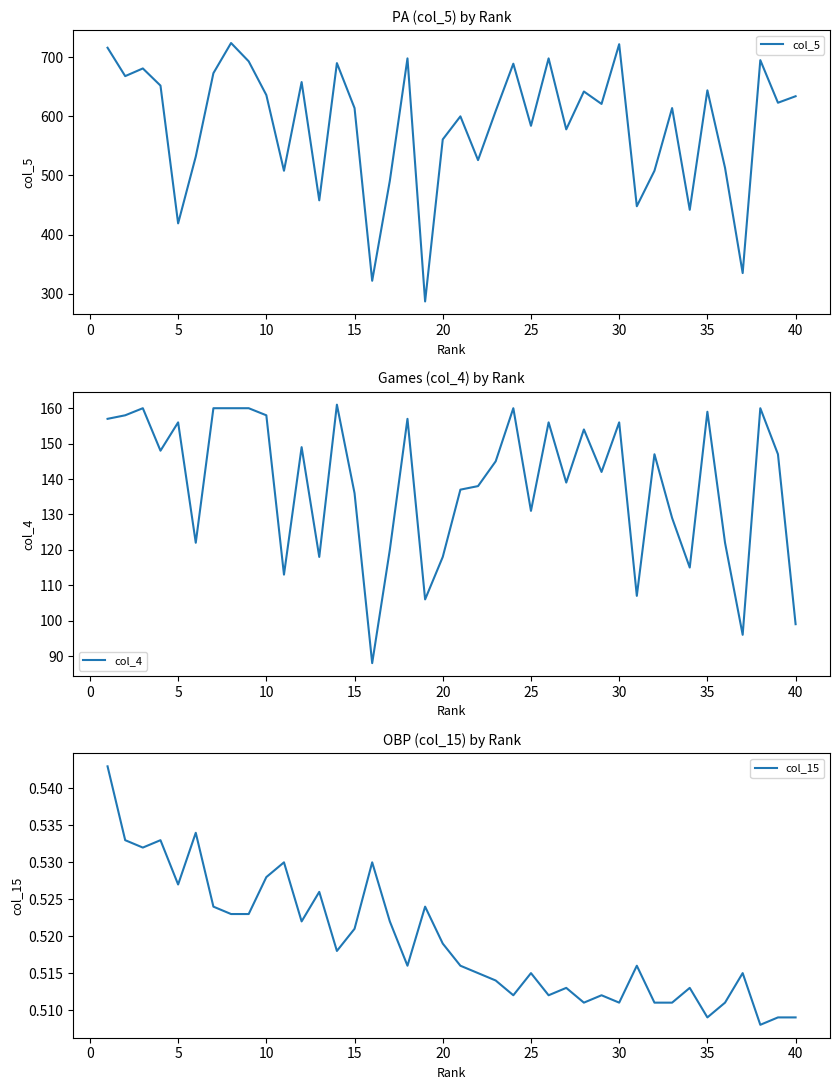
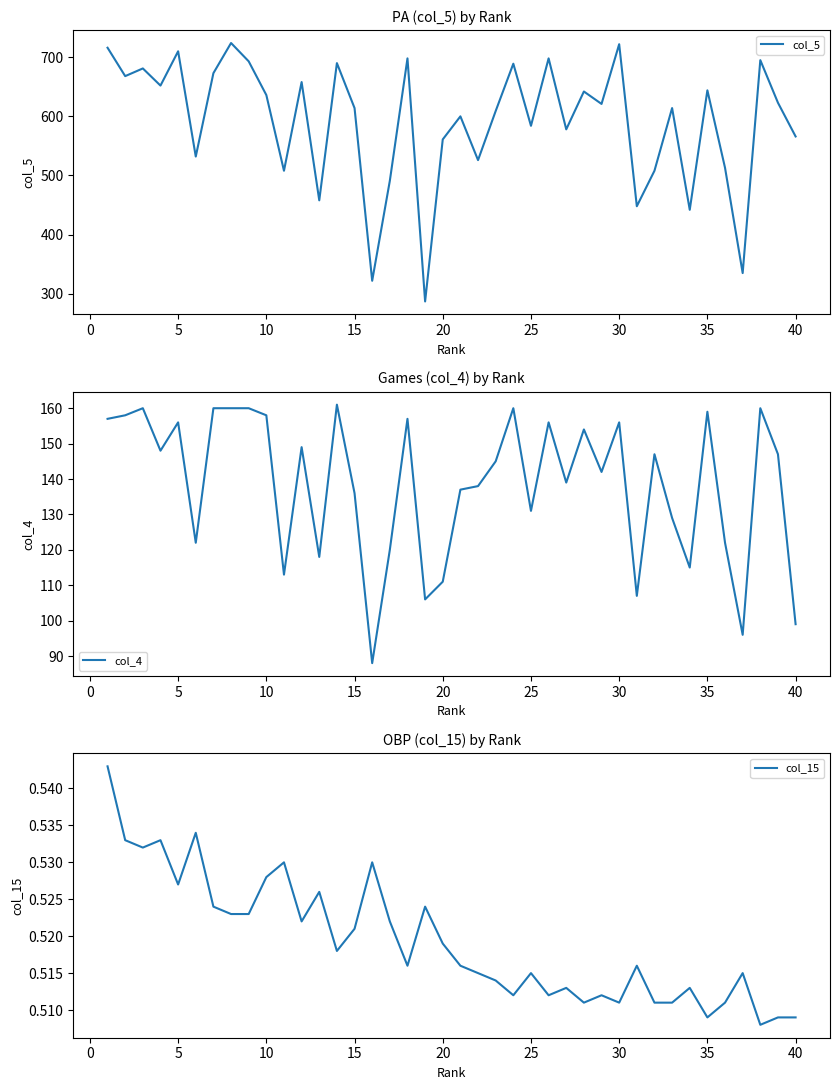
PA (col_5) by Rank, 5: 420 -> 710
PA (col_5) by Rank, 40: 630 -> 570
Games (col_4) by Rank, 20: 118 -> 111
